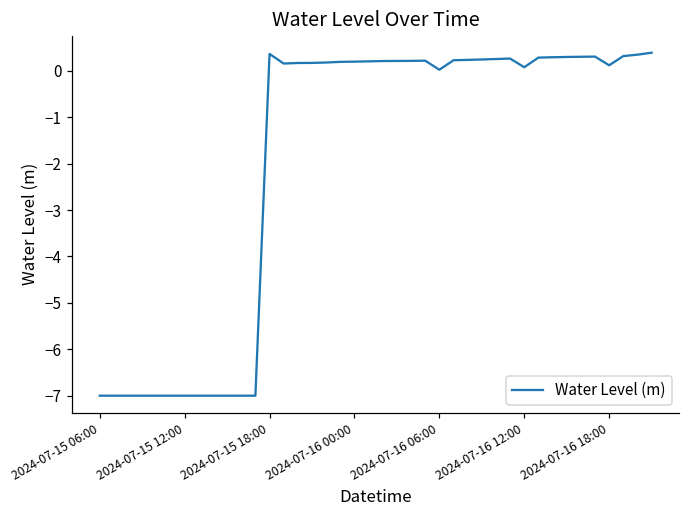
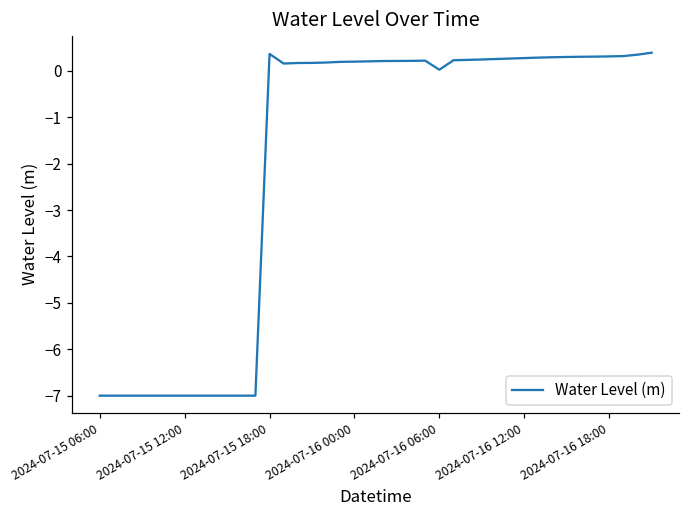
2024-07-16 12:00: 0.1 -> 0.3
2024-07-16 18:00: 0.1 -> 0.3
